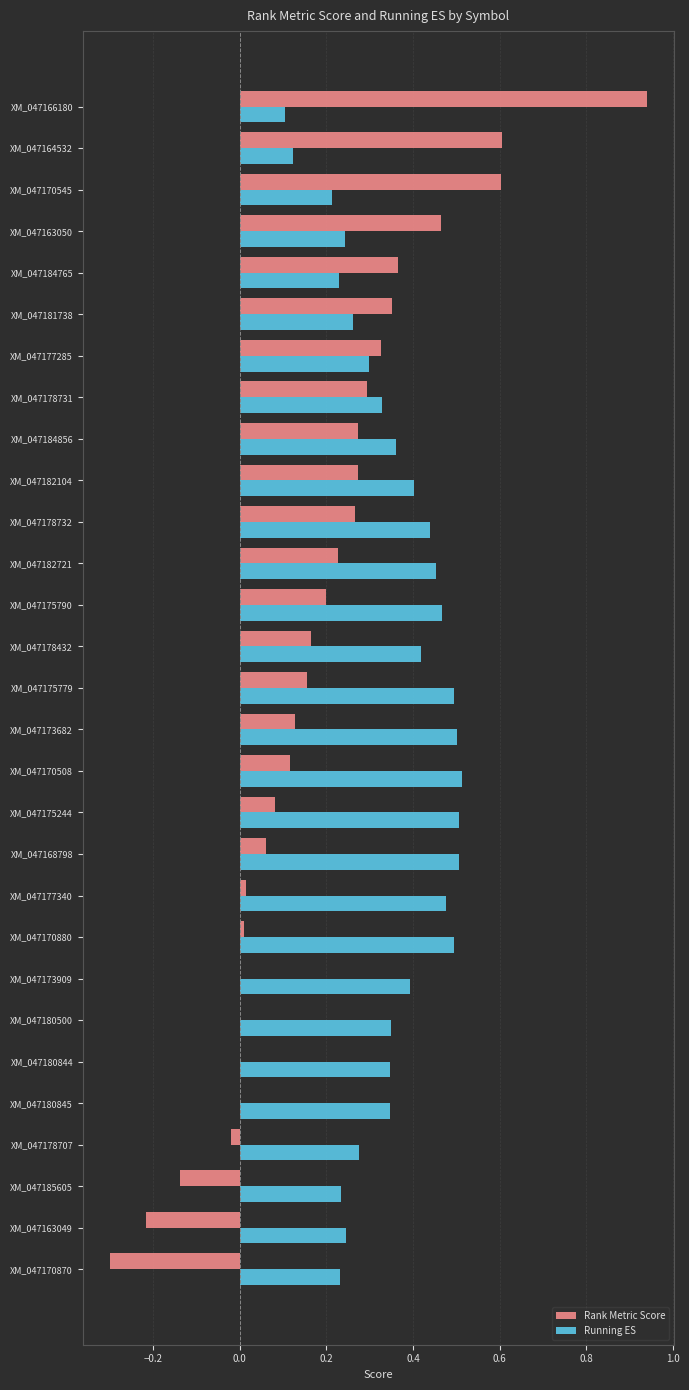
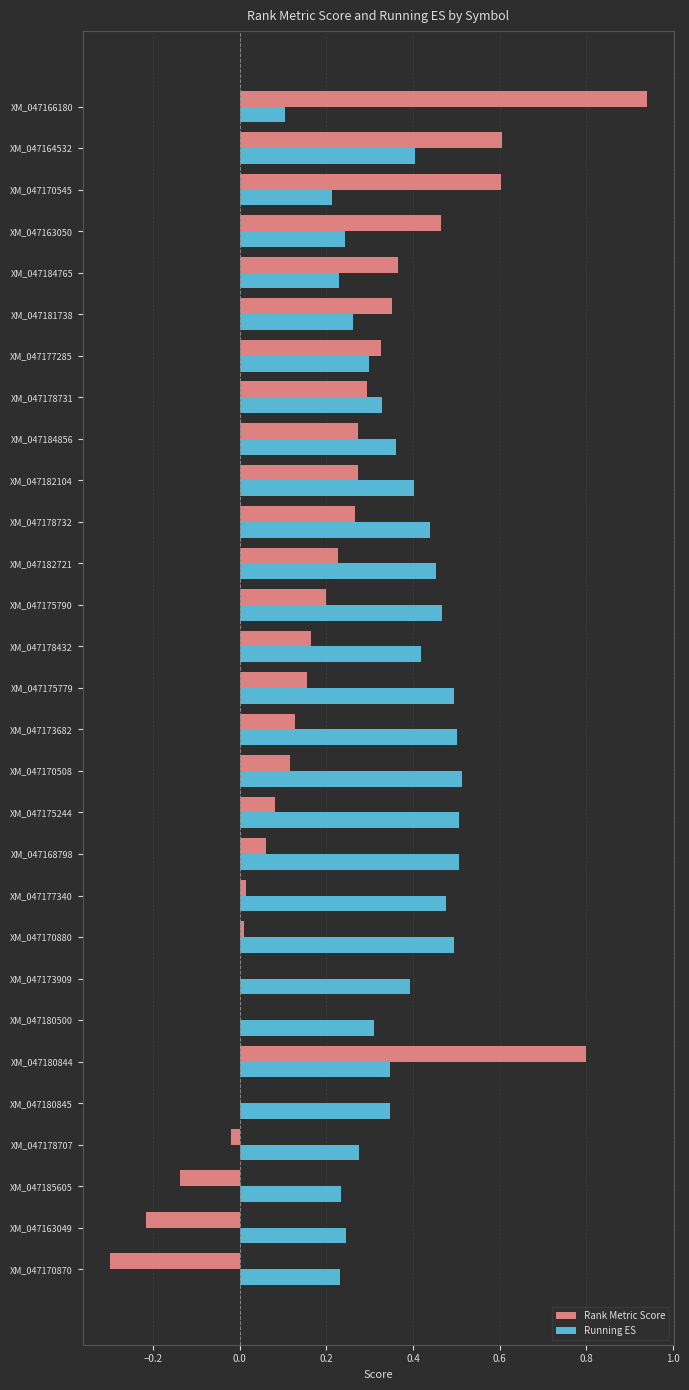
Running ES, XM_047164532: 0.12 -> 0.41
Running ES, XM_047180500: 0.35 -> 0.31
Rank Metric Score, XM_047180844: 0.0 -> 0.8
